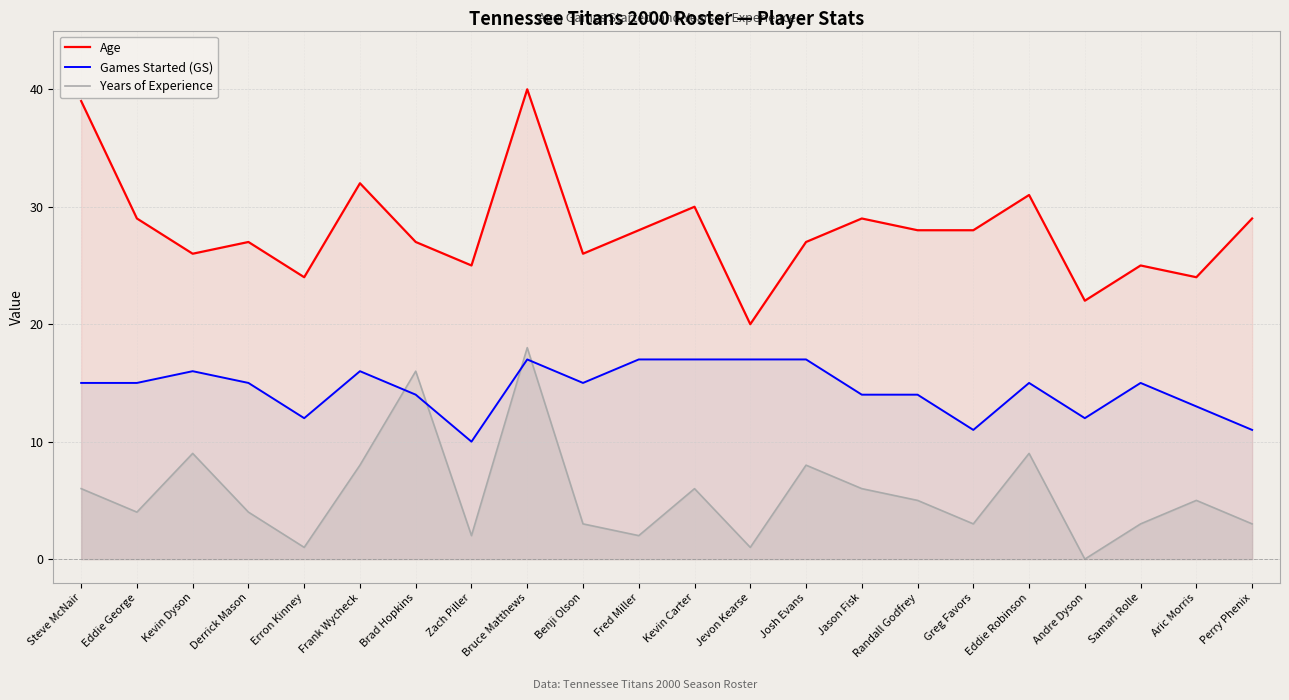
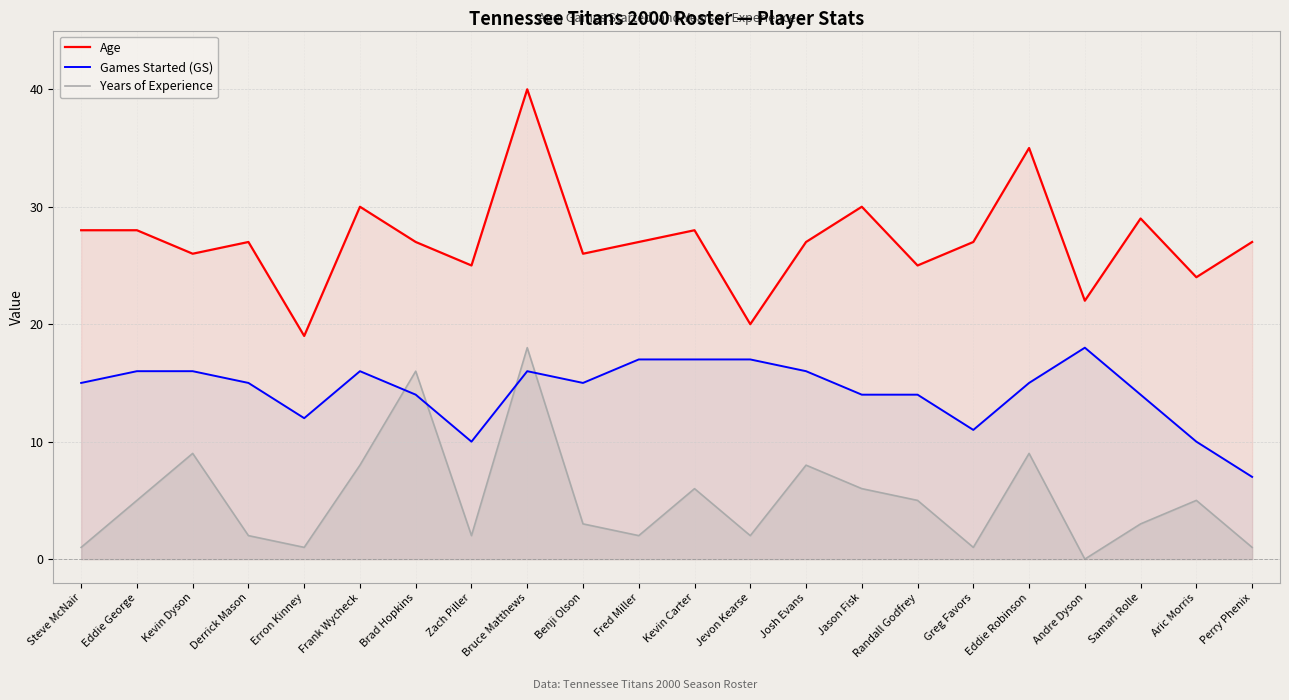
Age, Steve McNair: 39 -> 28
Years of Experience, Steve McNair: 6 -> 1
Age, Eddie George: 29 -> 28
Games Started (GS), Eddie George: 15 -> 16
Years of Experience, Eddie George: 4 -> 5
Years of Experience, Derrick Mason: 4 -> 2
Age, Erron Kinney: 24 -> 19
Age, Frank Wycheck: 32 -> 30
Games Started (GS), Bruce Matthews: 17 -> 16
Age, Fred Miller: 28 -> 27
Age, Kevin Carter: 30 -> 28
Years of Experience, Jevon Kearse: 1 -> 2
Games Started (GS), Josh Evans: 17 -> 16
Age, Jason Fisk: 29 -> 30
Age, Randall Godfrey: 28 -> 25
Age, Greg Favors: 28 -> 27
Years of Experience, Greg Favors: 3 -> 1
Age, Eddie Robinson: 31 -> 35
Games Started (GS), Andre Dyson: 12 -> 18
Age, Samari Rolle: 25 -> 29
Games Started (GS), Samari Rolle: 15 -> 14
Games Started (GS), Aric Morris: 13 -> 10
Age, Perry Phenix: 29 -> 27
Games Started (GS), Perry Phenix: 11 -> 7
Years of Experience, Perry Phenix: 3 -> 1
